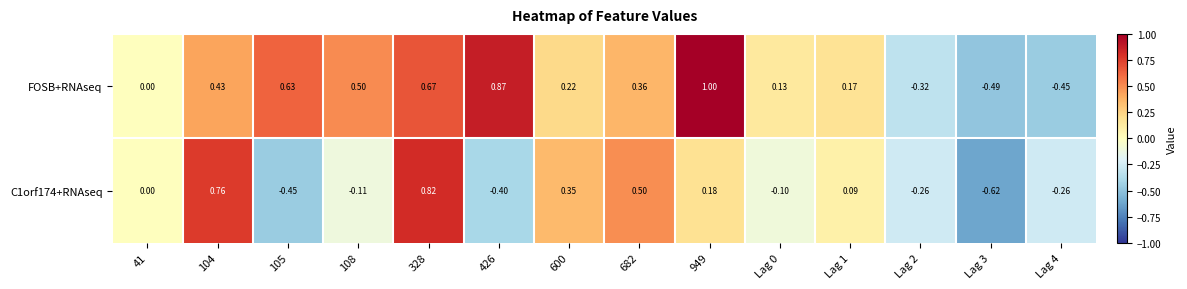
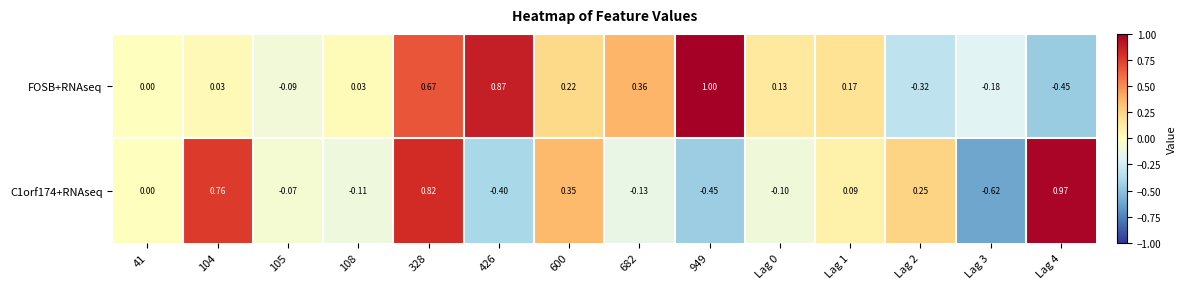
FOSB+RNAseq, 104: 0.43 -> 0.03
FOSB+RNAseq, 105: 0.63 -> -0.09
FOSB+RNAseq, 108: 0.50 -> 0.03
FOSB+RNAseq, Lag 3: -0.49 -> -0.18
C1orf174+RNAseq, 105: -0.45 -> -0.07
C1orf174+RNAseq, 682: 0.50 -> -0.13
C1orf174+RNAseq, 949: 0.18 -> -0.45
C1orf174+RNAseq, Lag 2: -0.26 -> 0.25
C1orf174+RNAseq, Lag 4: -0.26 -> 0.97
